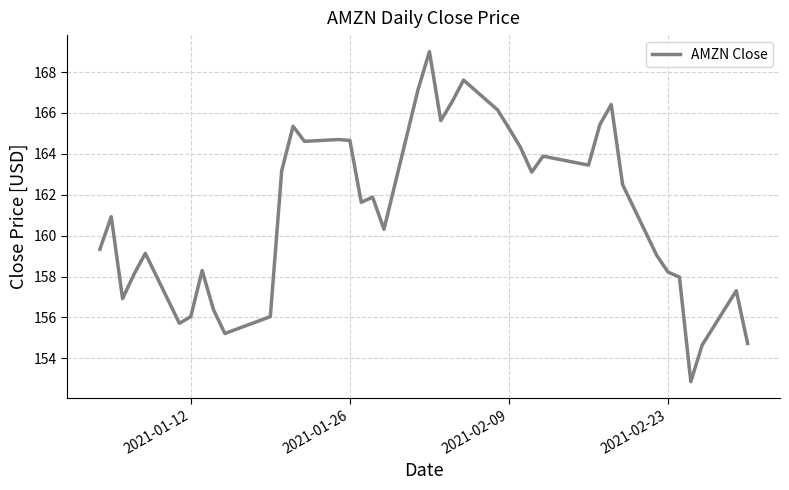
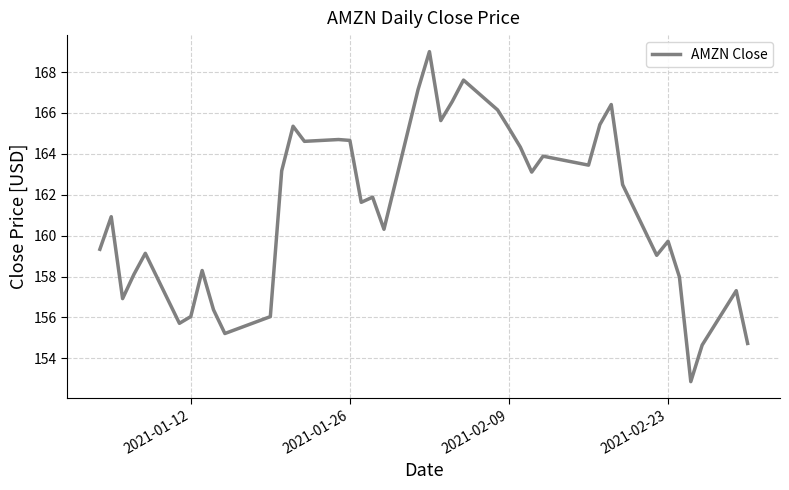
2021-02-23: 158.2 -> 159.7
